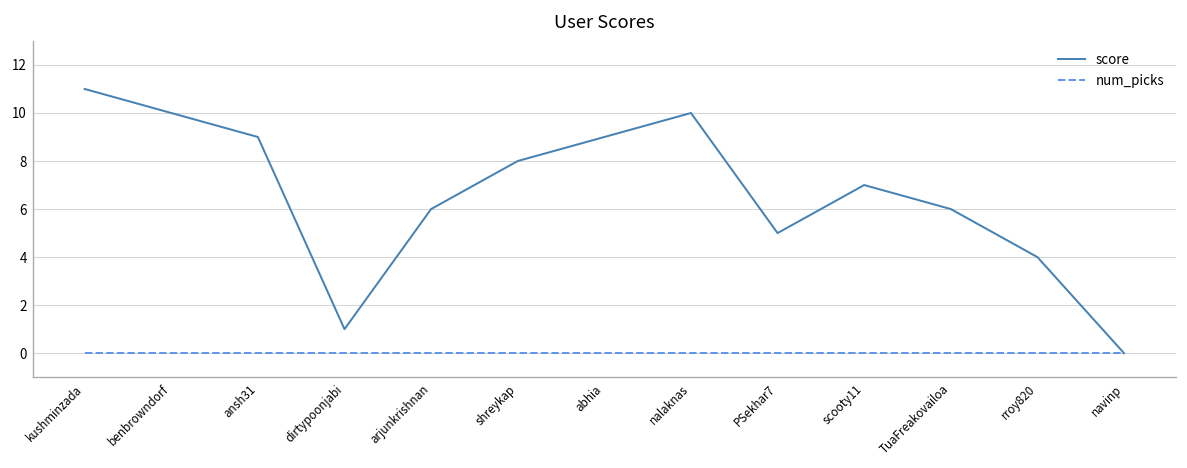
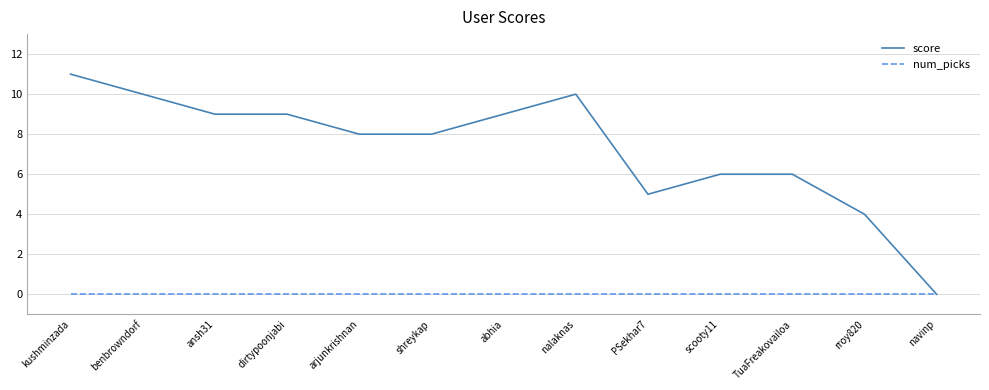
score, dirtypoonjabi: 1 -> 9
score, arjunkrishnan: 6 -> 8
score, scooty11: 7 -> 6
